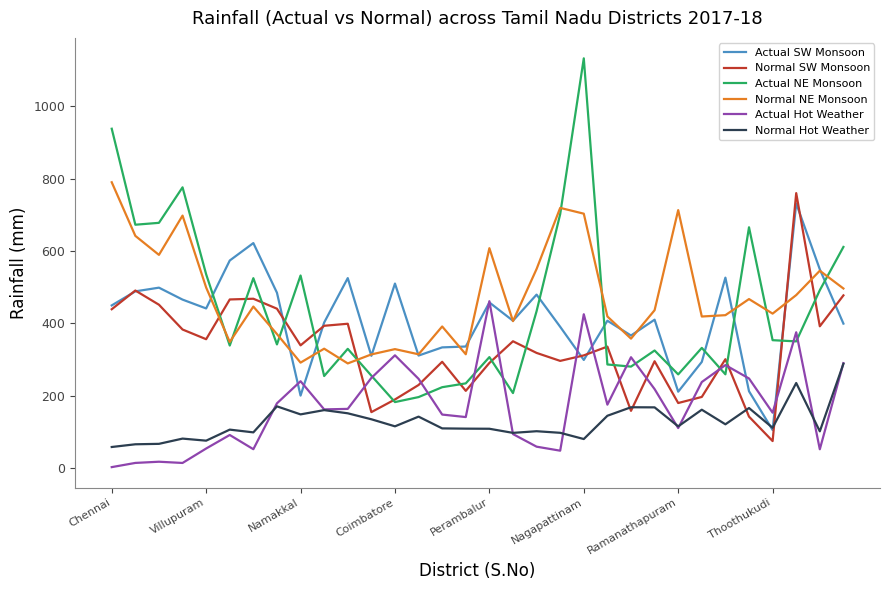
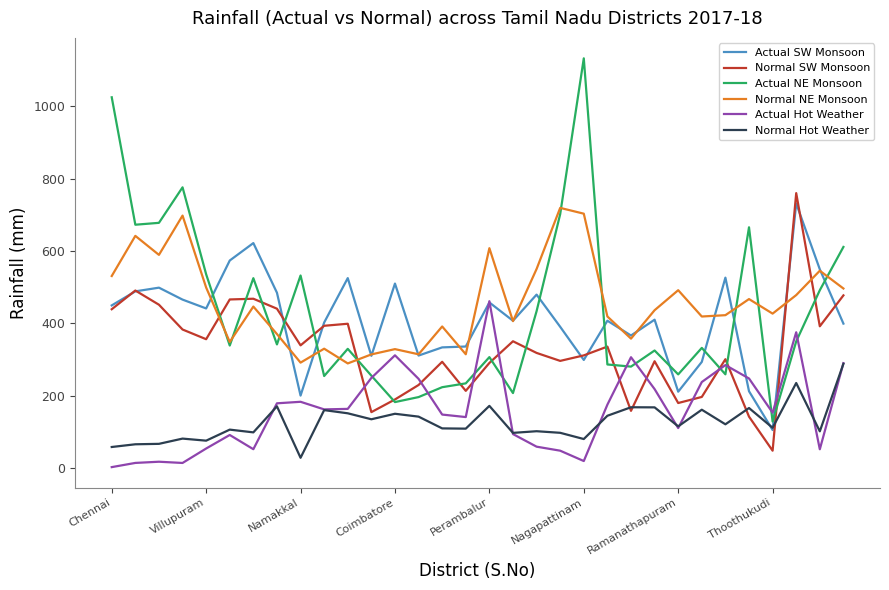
Actual NE Monsoon, Chennai: 940 -> 1020
Normal NE Monsoon, Chennai: 790 -> 530
Actual Hot Weather, Namakkal: 240 -> 180
Normal Hot Weather, Namakkal: 150 -> 30
Normal Hot Weather, Coimbatore: 120 -> 150
Normal Hot Weather, Perambalur: 110 -> 170
Actual Hot Weather, Nagapattinam: 430 -> 20
Normal NE Monsoon, Ramanathapuram: 710 -> 490
Normal SW Monsoon, Thoothukudi: 70 -> 50
Actual NE Monsoon, Thoothukudi: 350 -> 130
